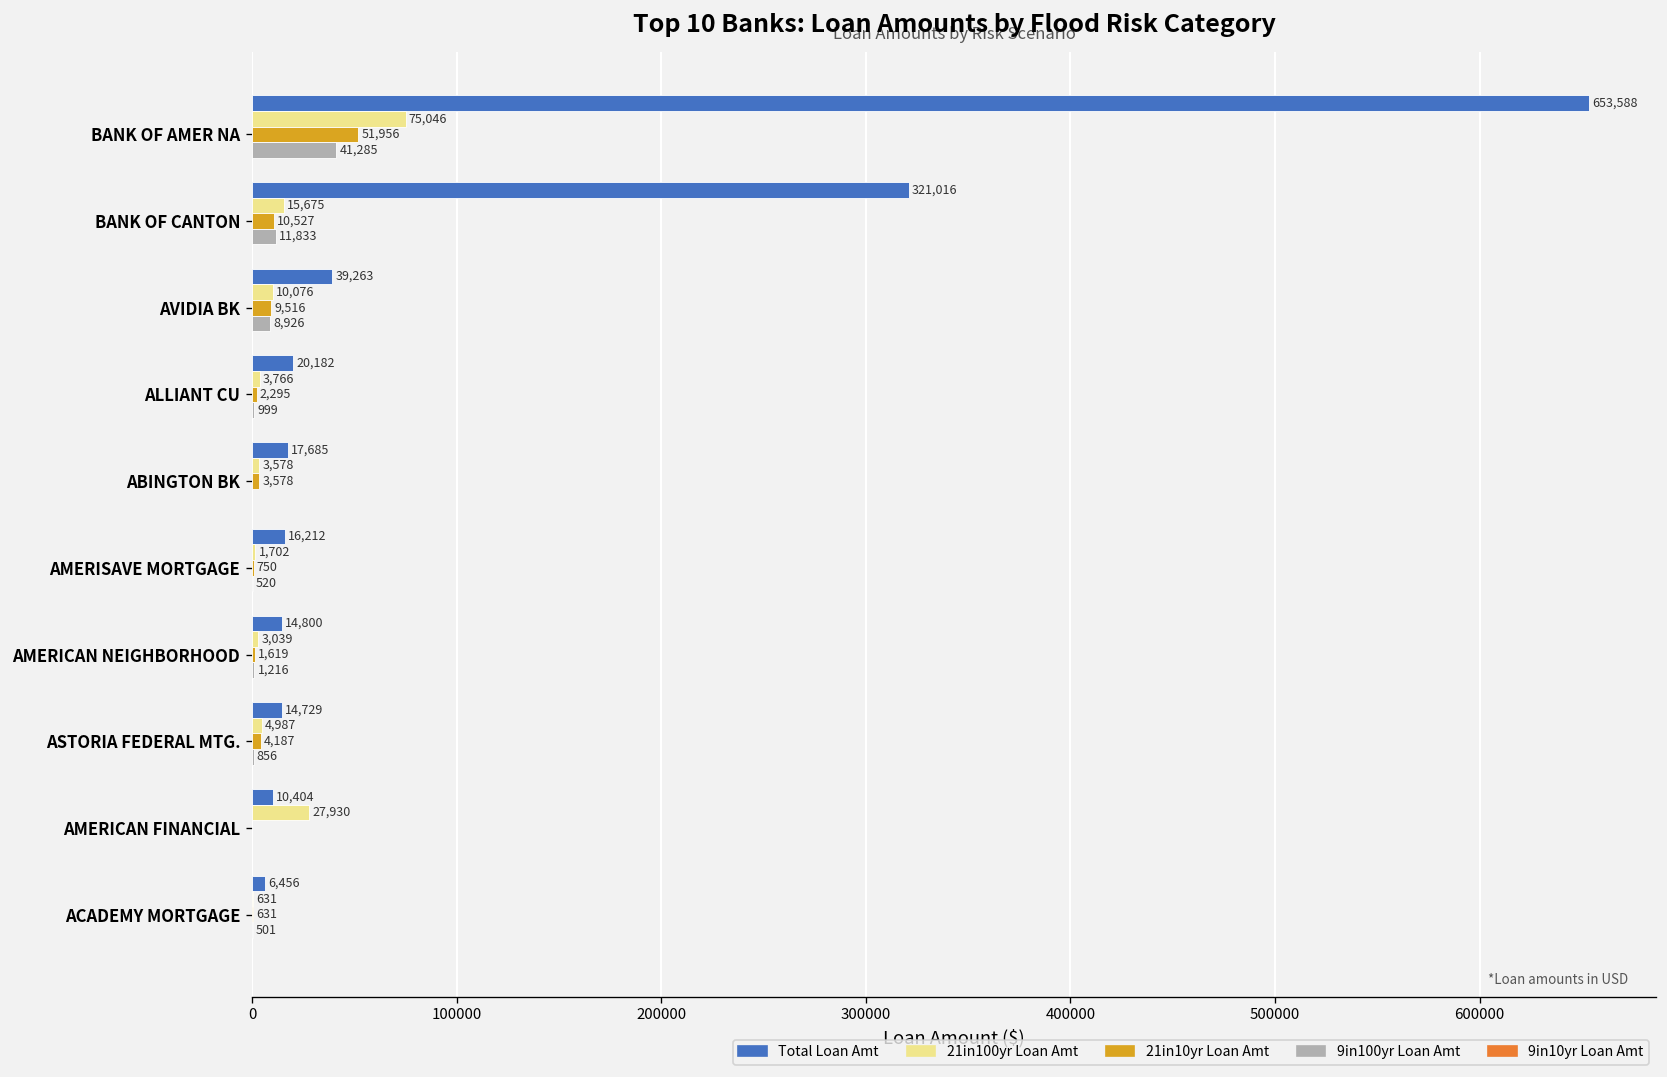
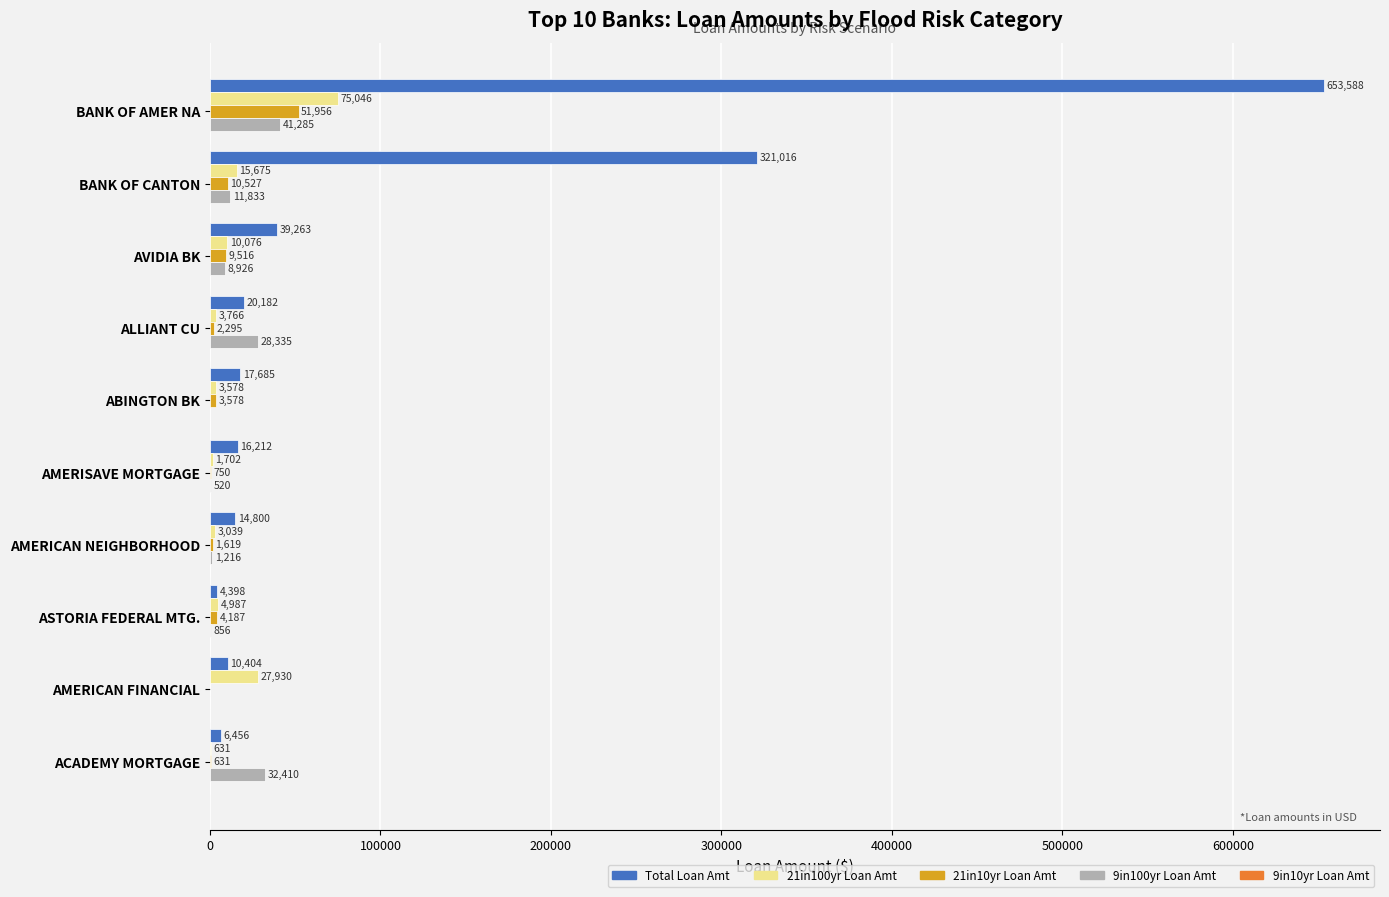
9in100yr Loan Amt, ALLIANT CU: 999 -> 28,335
Total Loan Amt, ASTORIA FEDERAL MTG.: 14,729 -> 4,398
9in100yr Loan Amt, ACADEMY MORTGAGE: 501 -> 32,410
